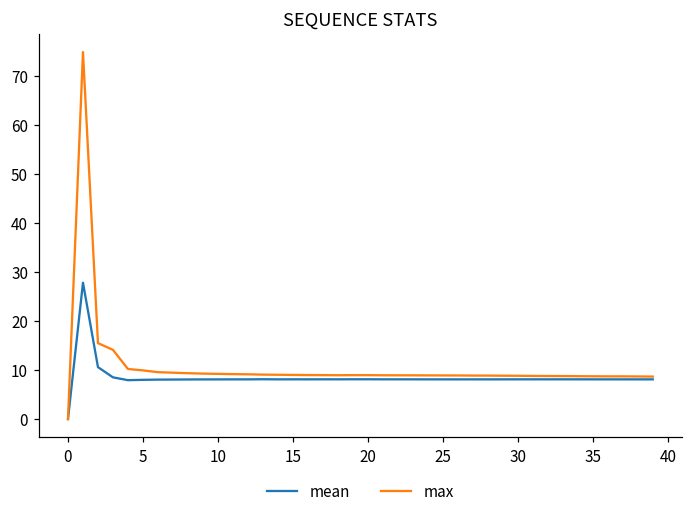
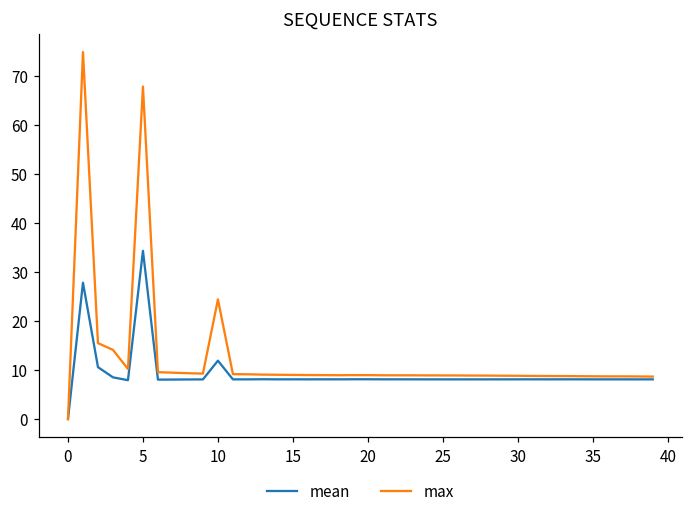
mean, 5: 8 -> 34
max, 5: 10 -> 68
mean, 10: 8 -> 12
max, 10: 9 -> 24
